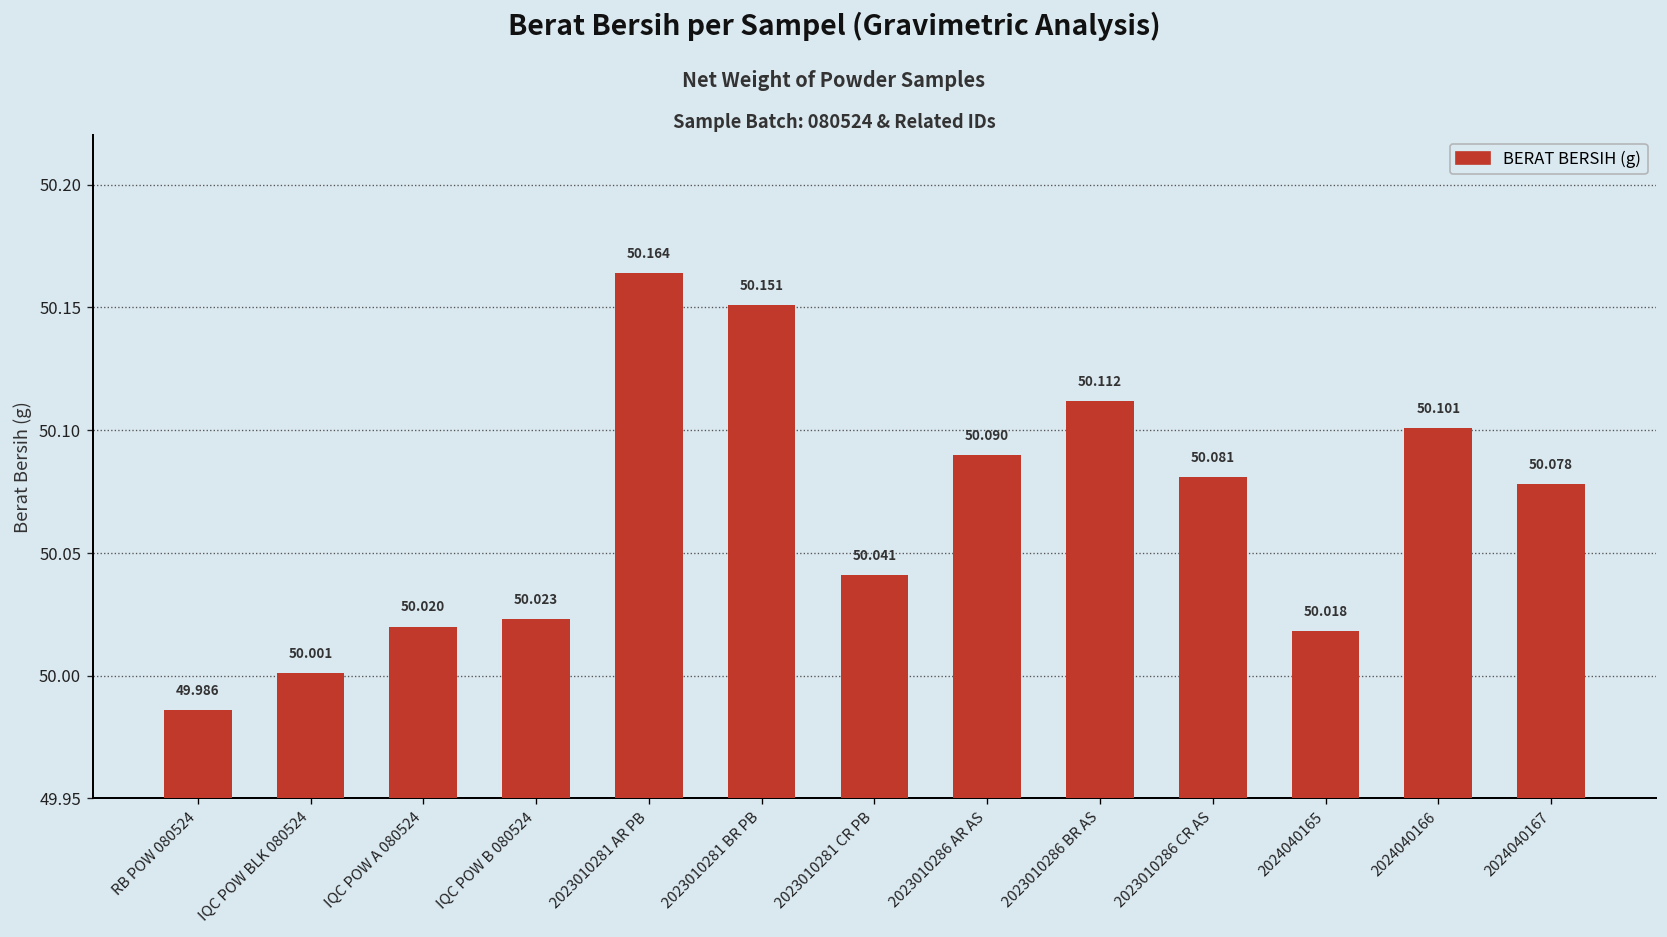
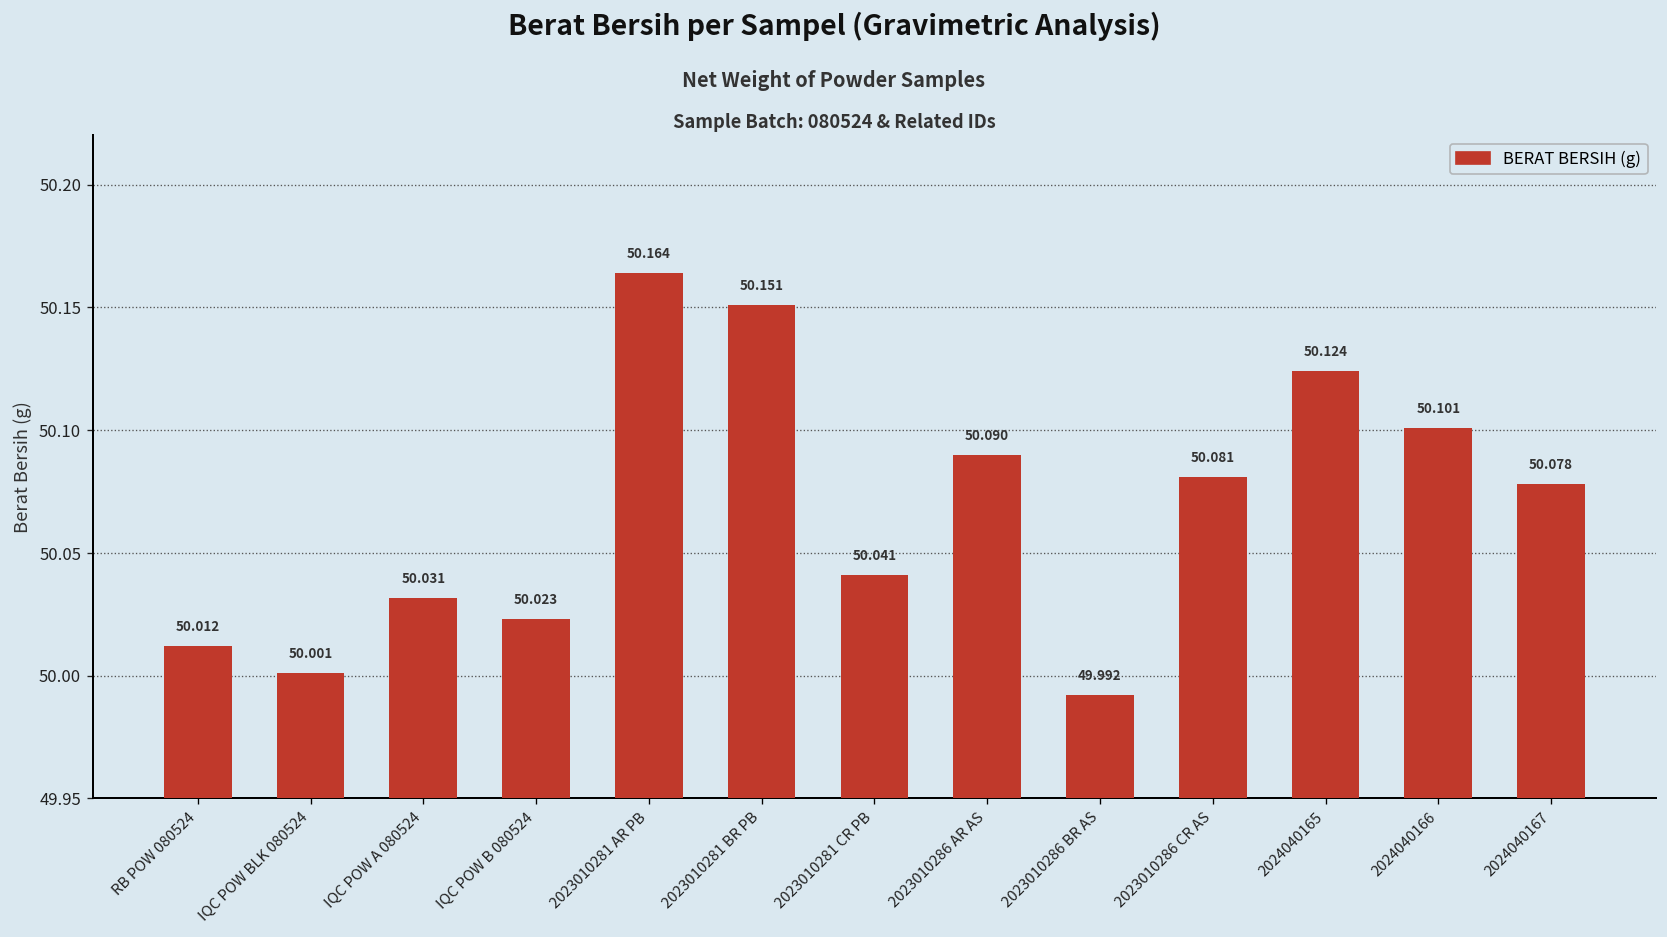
RB POW 080524: 49.986 -> 50.012
IQC POW A 080524: 50.020 -> 50.031
2023010286 BR AS: 50.112 -> 49.992
2024040165: 50.018 -> 50.124
